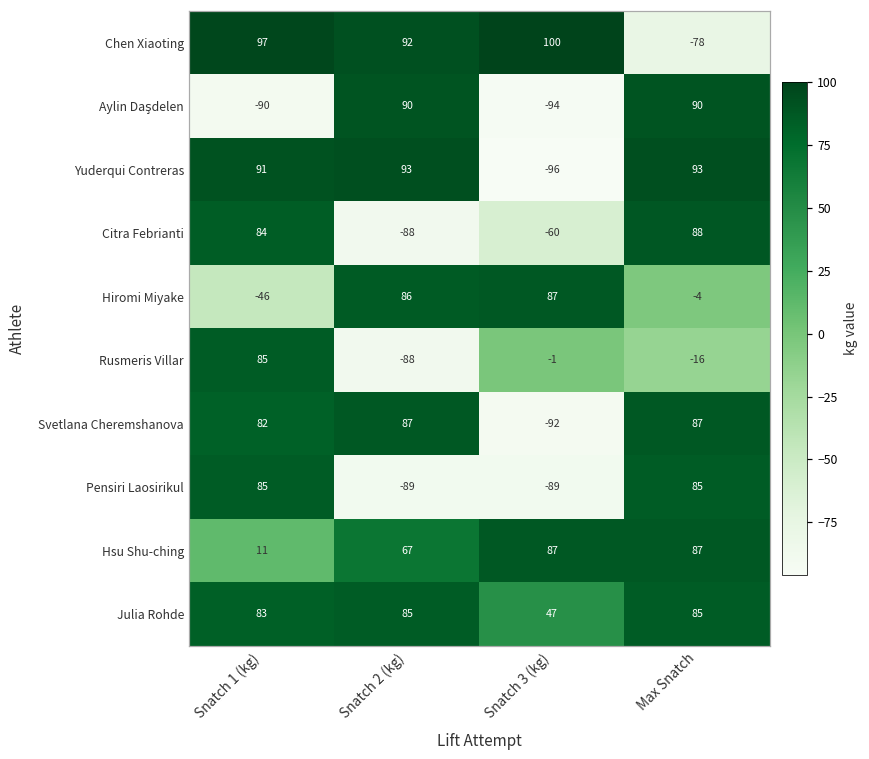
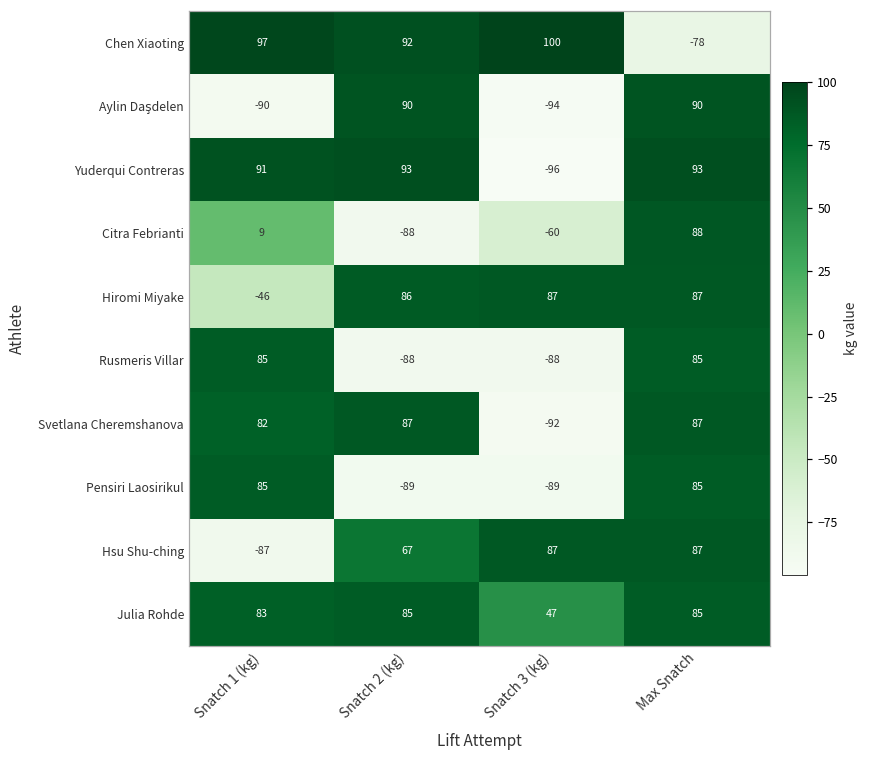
Citra Febrianti, Snatch 1 (kg): 84 -> 9
Hiromi Miyake, Max Snatch: -4 -> 87
Rusmeris Villar, Snatch 3 (kg): -1 -> -88
Rusmeris Villar, Max Snatch: -16 -> 85
Hsu Shu-ching, Snatch 1 (kg): 11 -> -87
